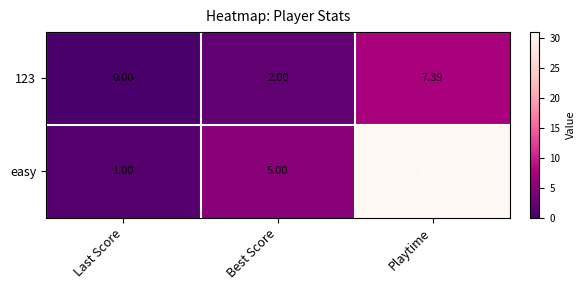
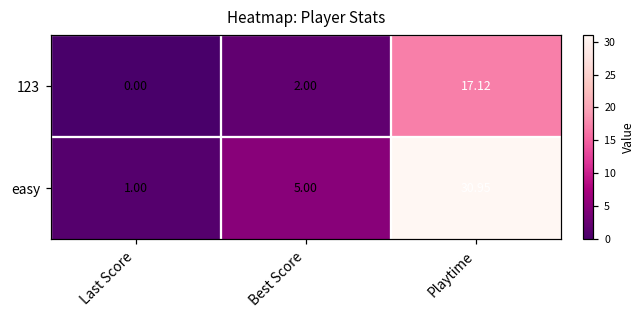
123, Playtime: 7.39 -> 17.12
